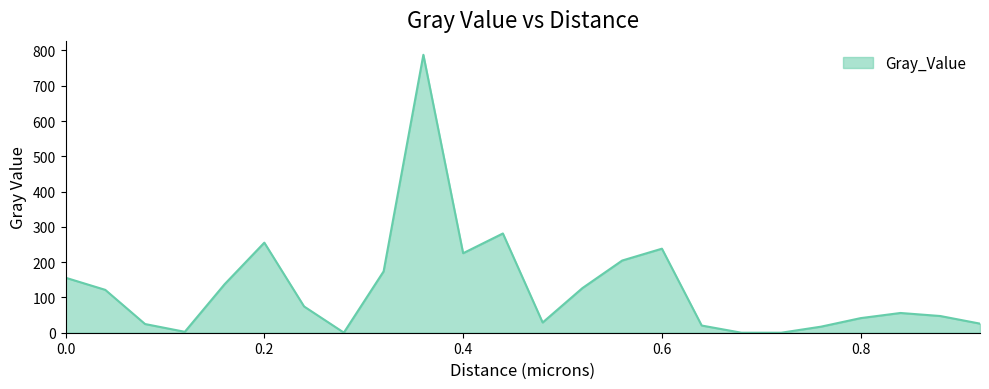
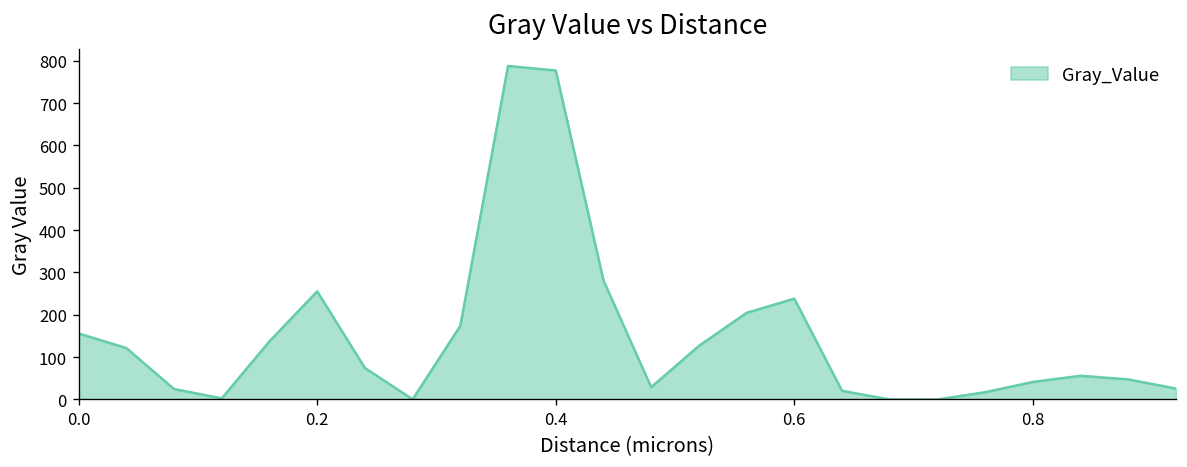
0.4: 230 -> 780
